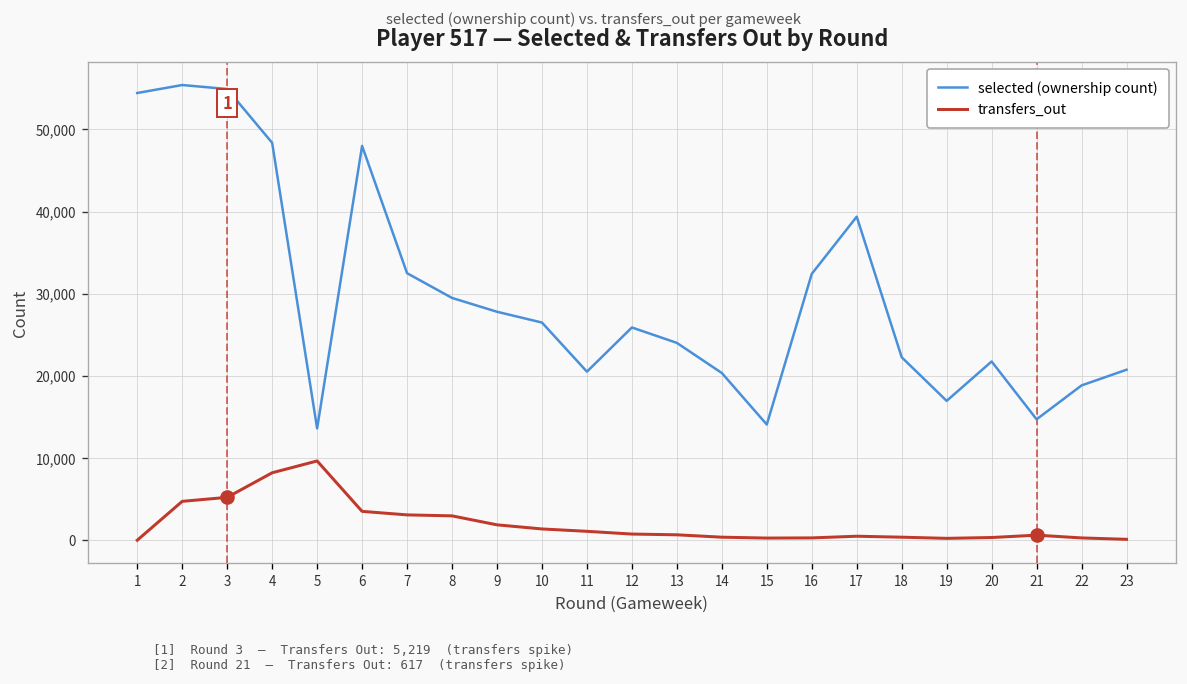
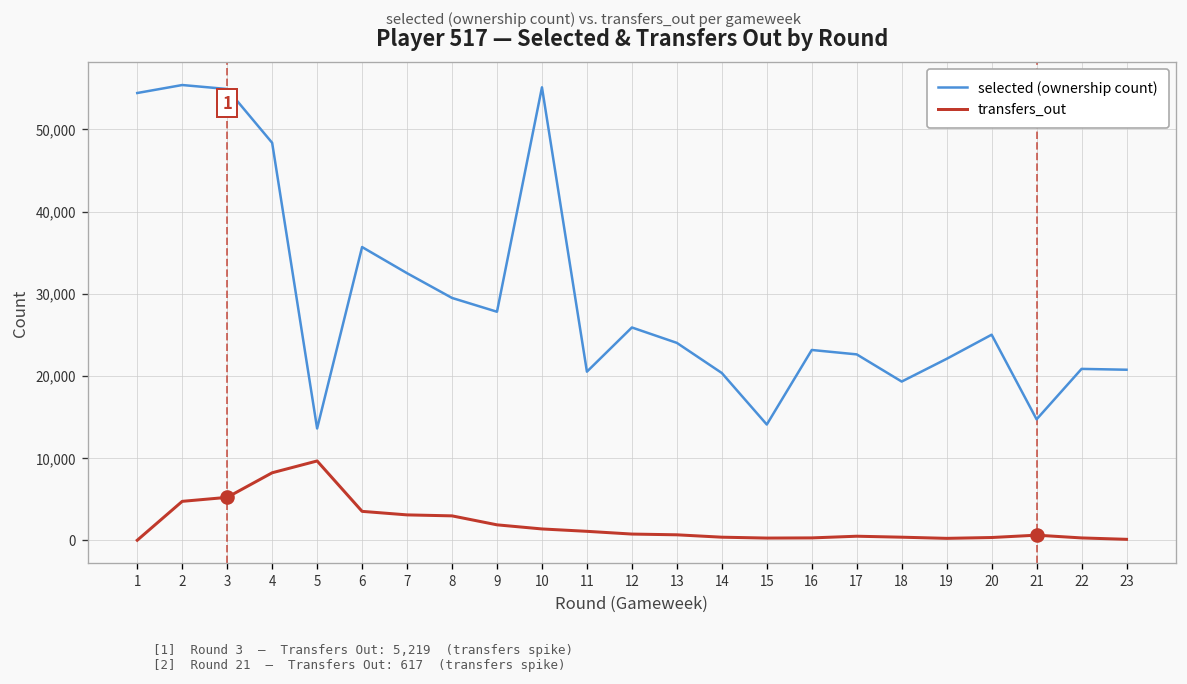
selected (ownership count), 6: 48,000 -> 36,000
selected (ownership count), 10: 26,000 -> 55,000
selected (ownership count), 16: 32,000 -> 23,000
selected (ownership count), 17: 39,000 -> 23,000
selected (ownership count), 18: 22,000 -> 19,000
selected (ownership count), 19: 17,000 -> 22,000
selected (ownership count), 20: 22,000 -> 25,000
selected (ownership count), 22: 19,000 -> 21,000
